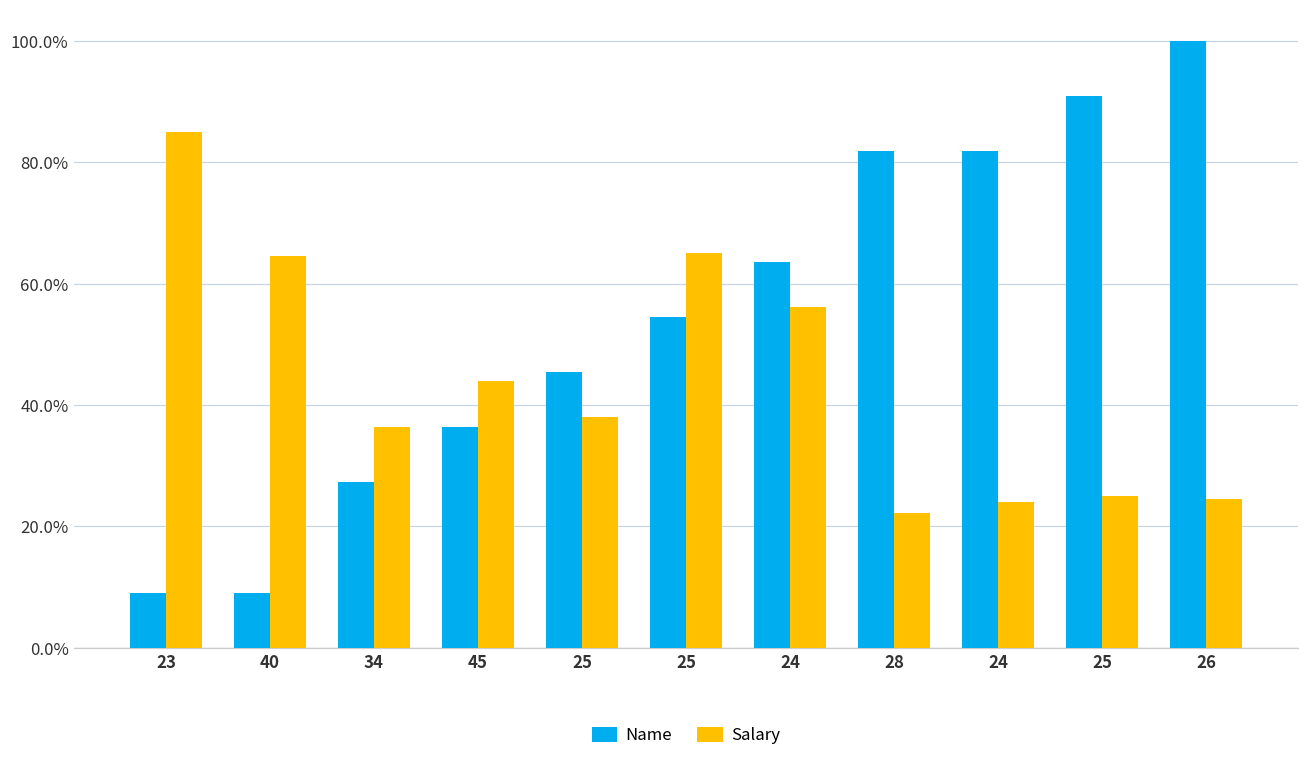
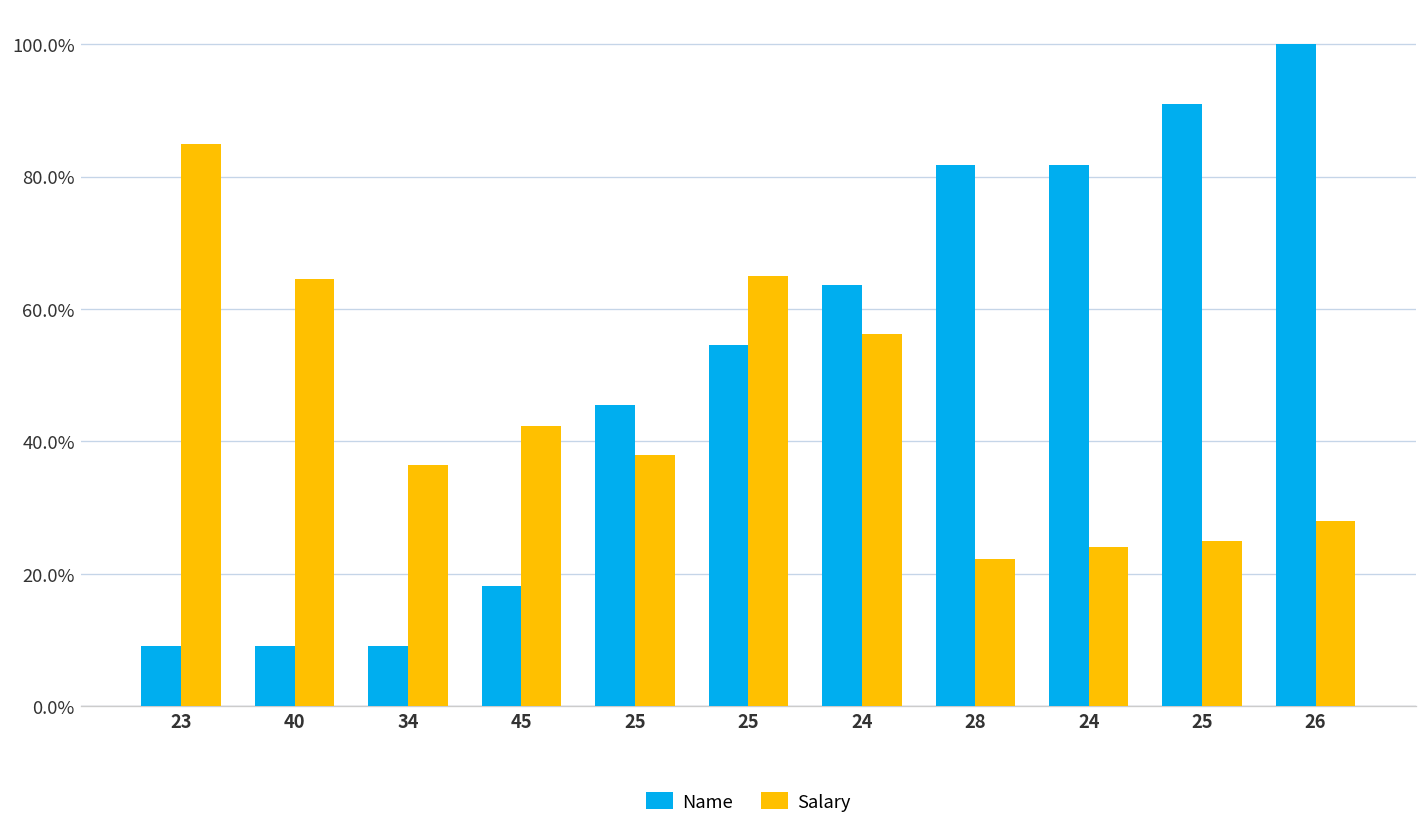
Name, 34: 27% -> 9%
Name, 45: 36% -> 18%
Salary, 45: 44% -> 42%
Salary, 26: 25% -> 28%
